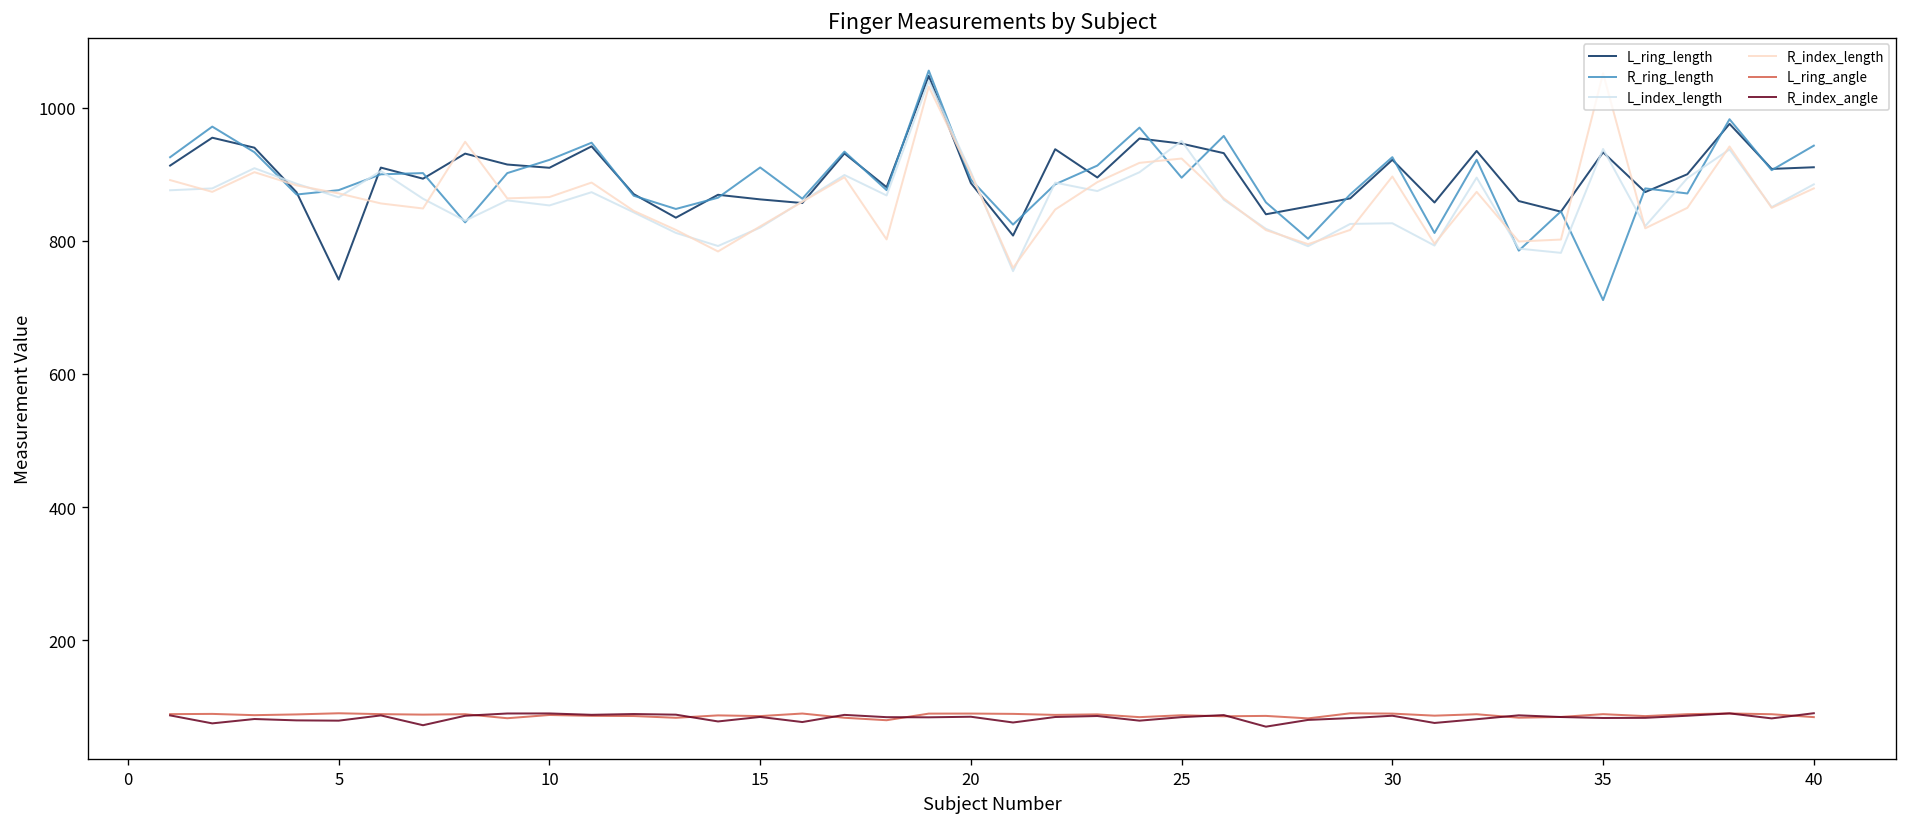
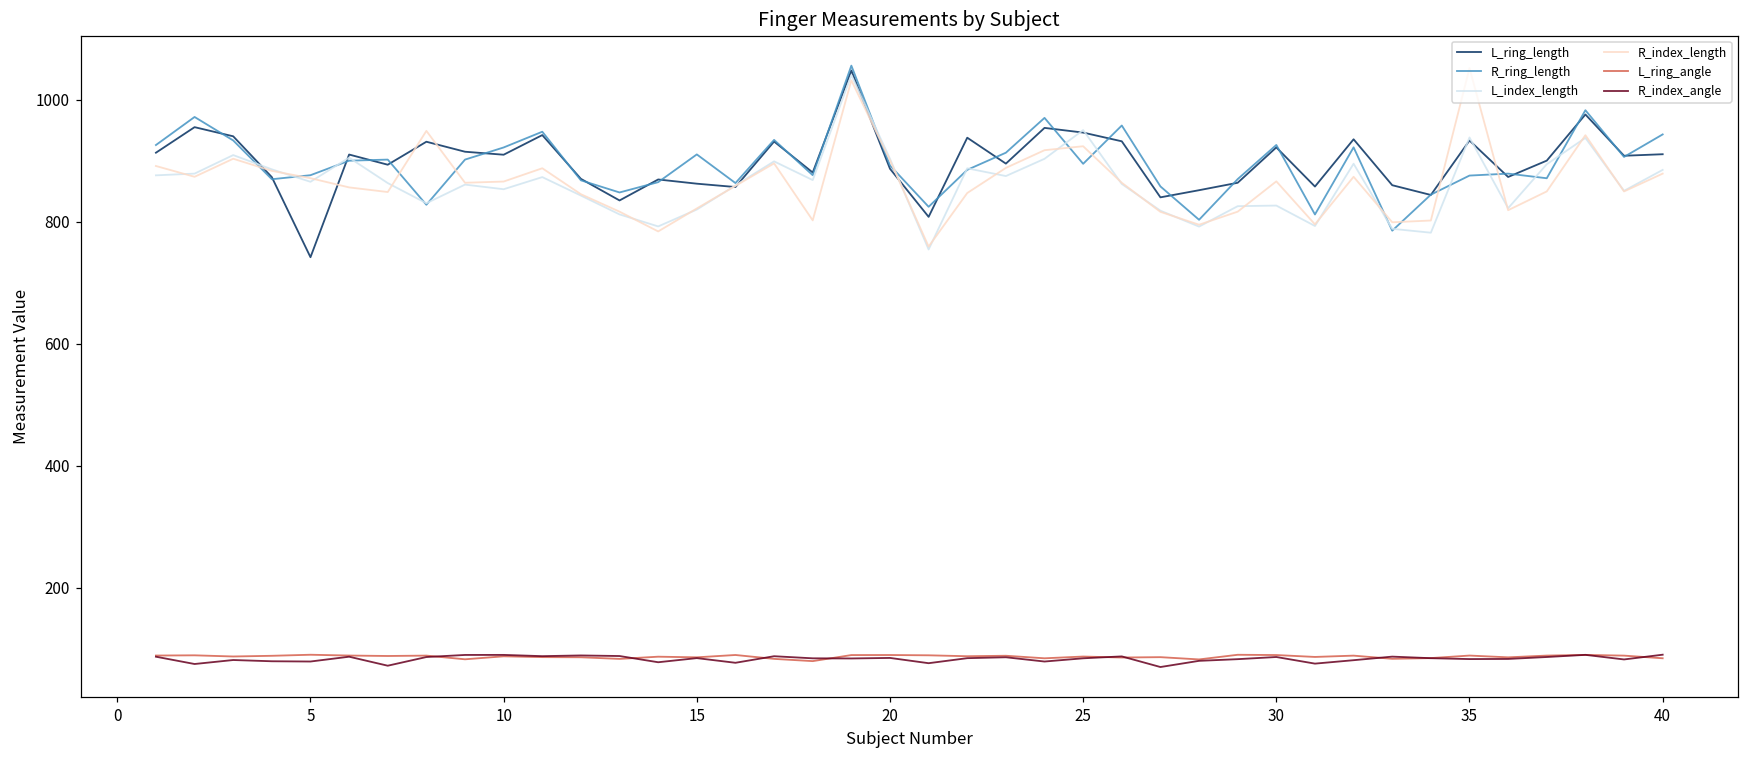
R_index_length, 30: 900 -> 870
R_ring_length, 35: 710 -> 880
